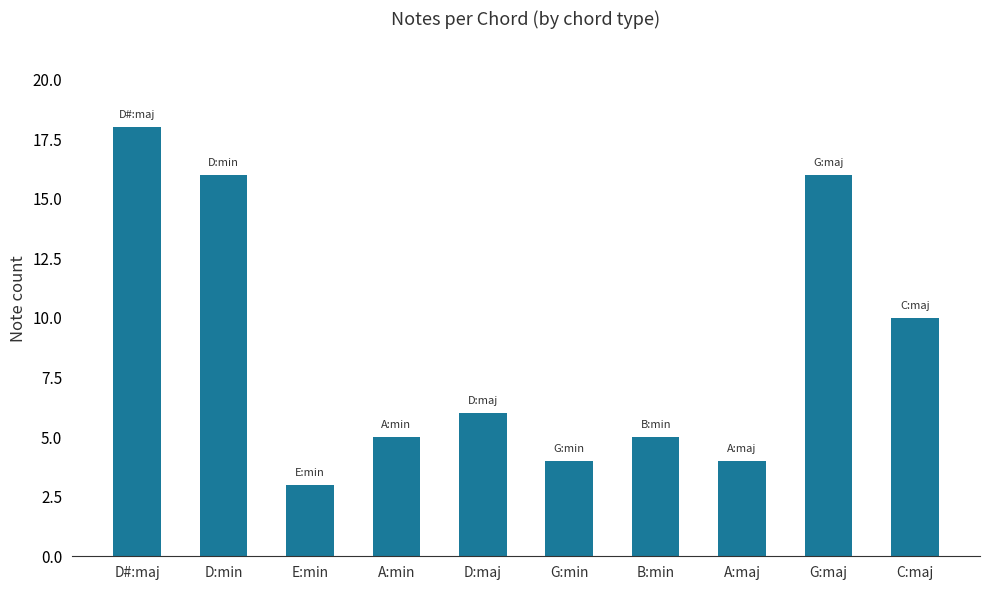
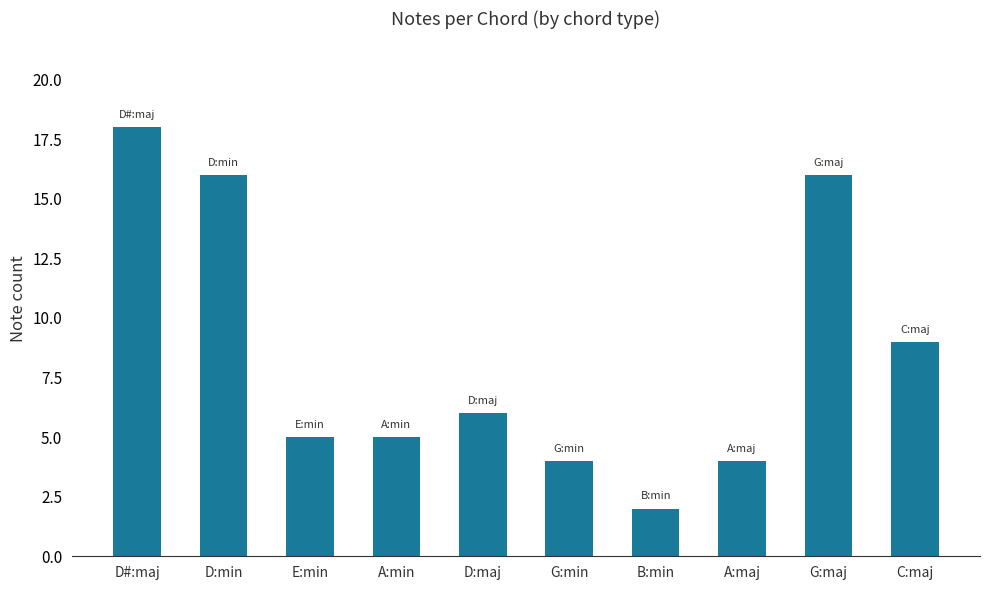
E:min: 3 -> 5
B:min: 5 -> 2
C:maj: 10 -> 9
